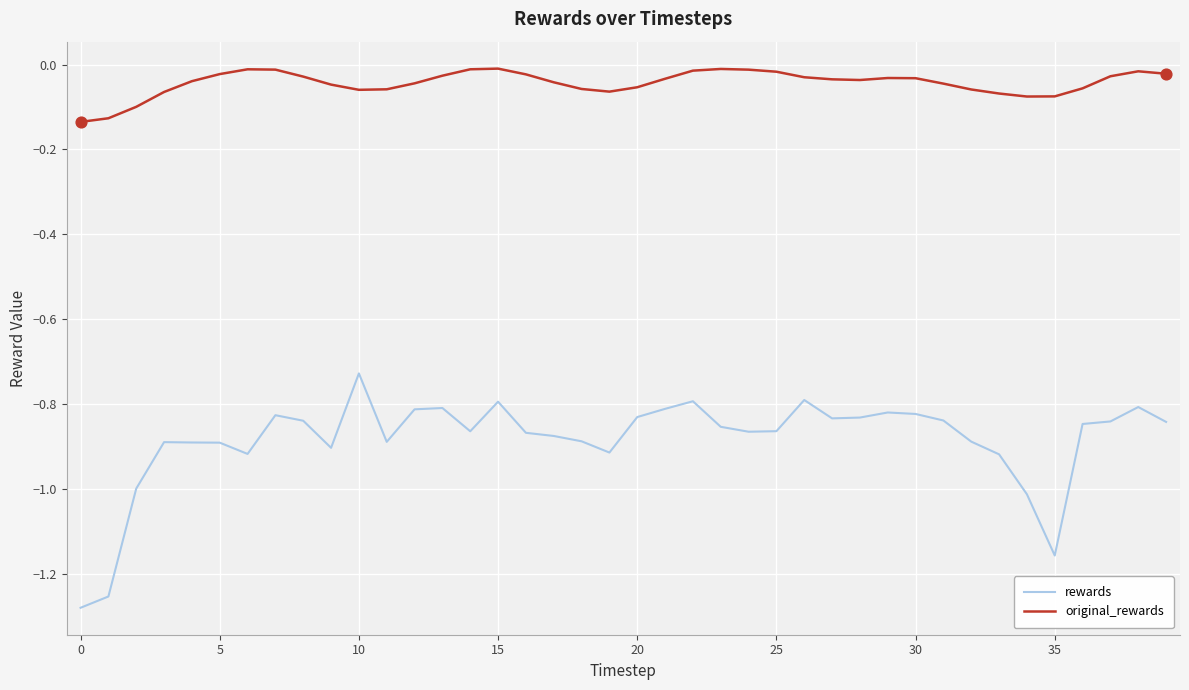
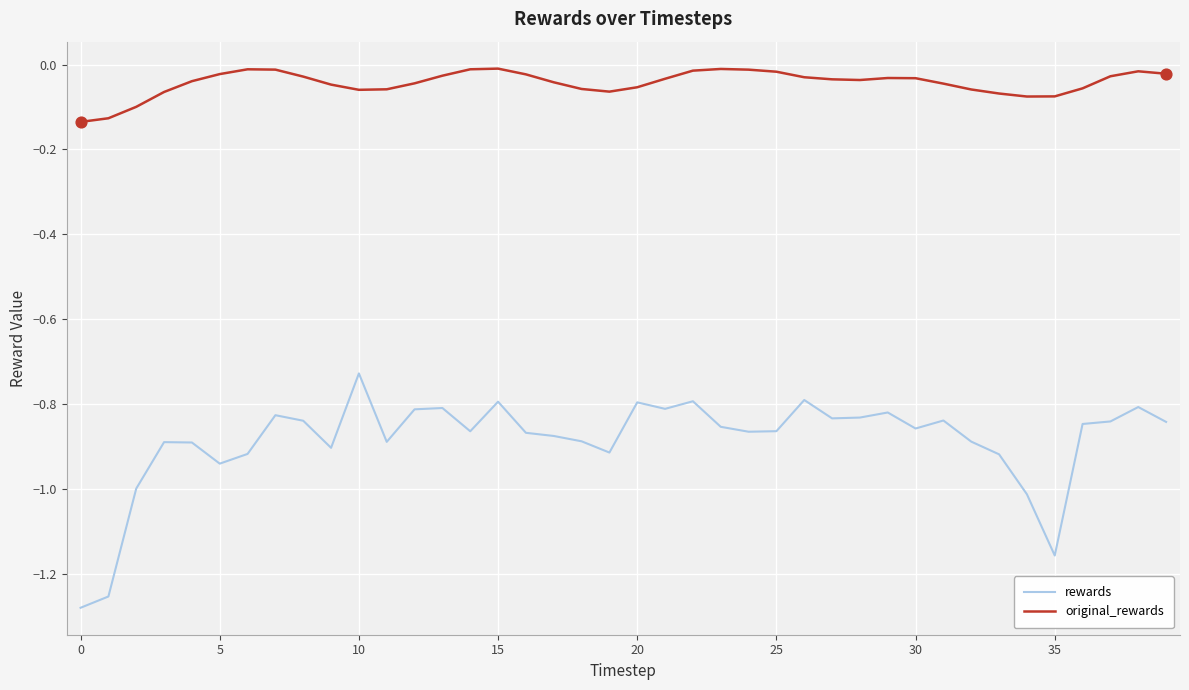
rewards, 5: -0.89 -> -0.94
rewards, 20: -0.83 -> -0.80
rewards, 30: -0.82 -> -0.86
